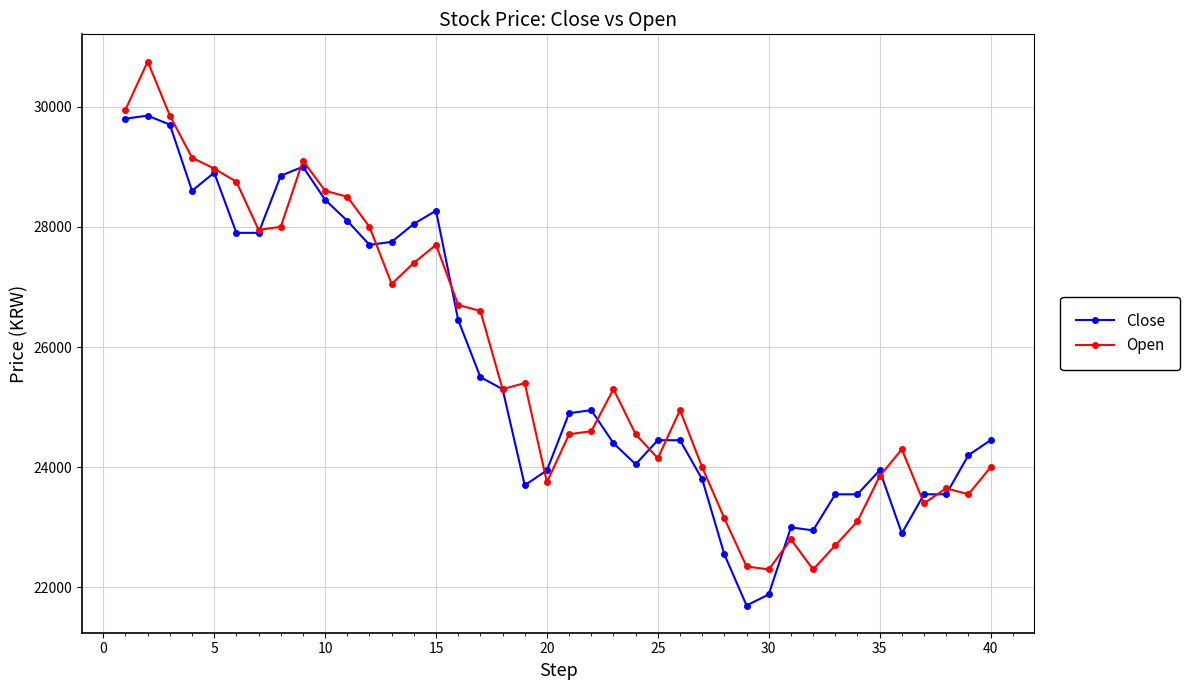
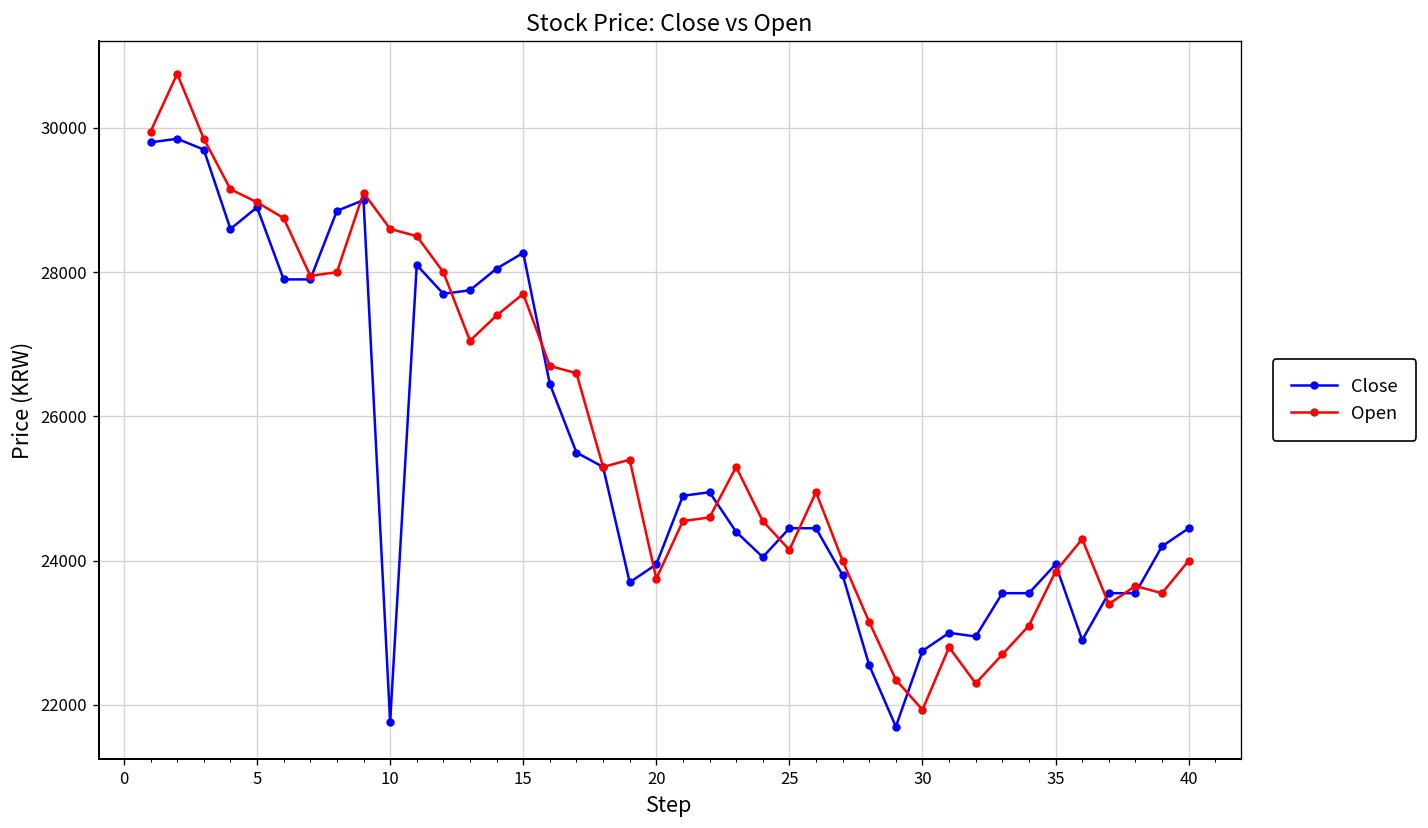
Close, 10: 28500 -> 21800
Close, 30: 21900 -> 22800
Open, 30: 22300 -> 21900
